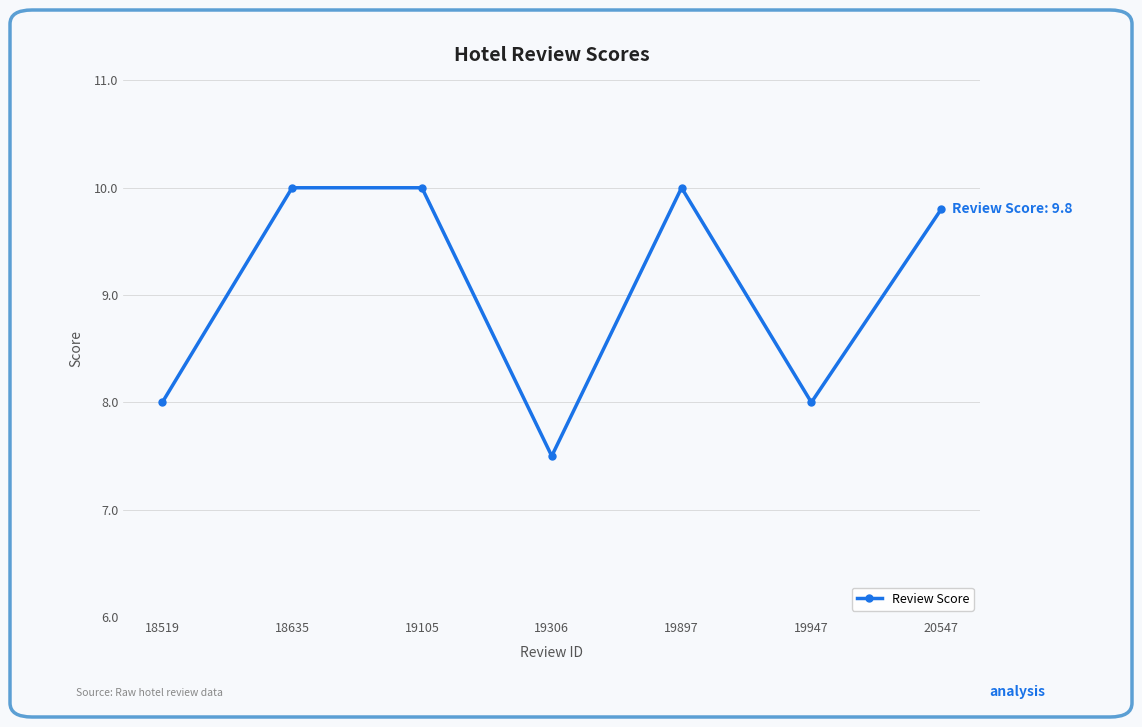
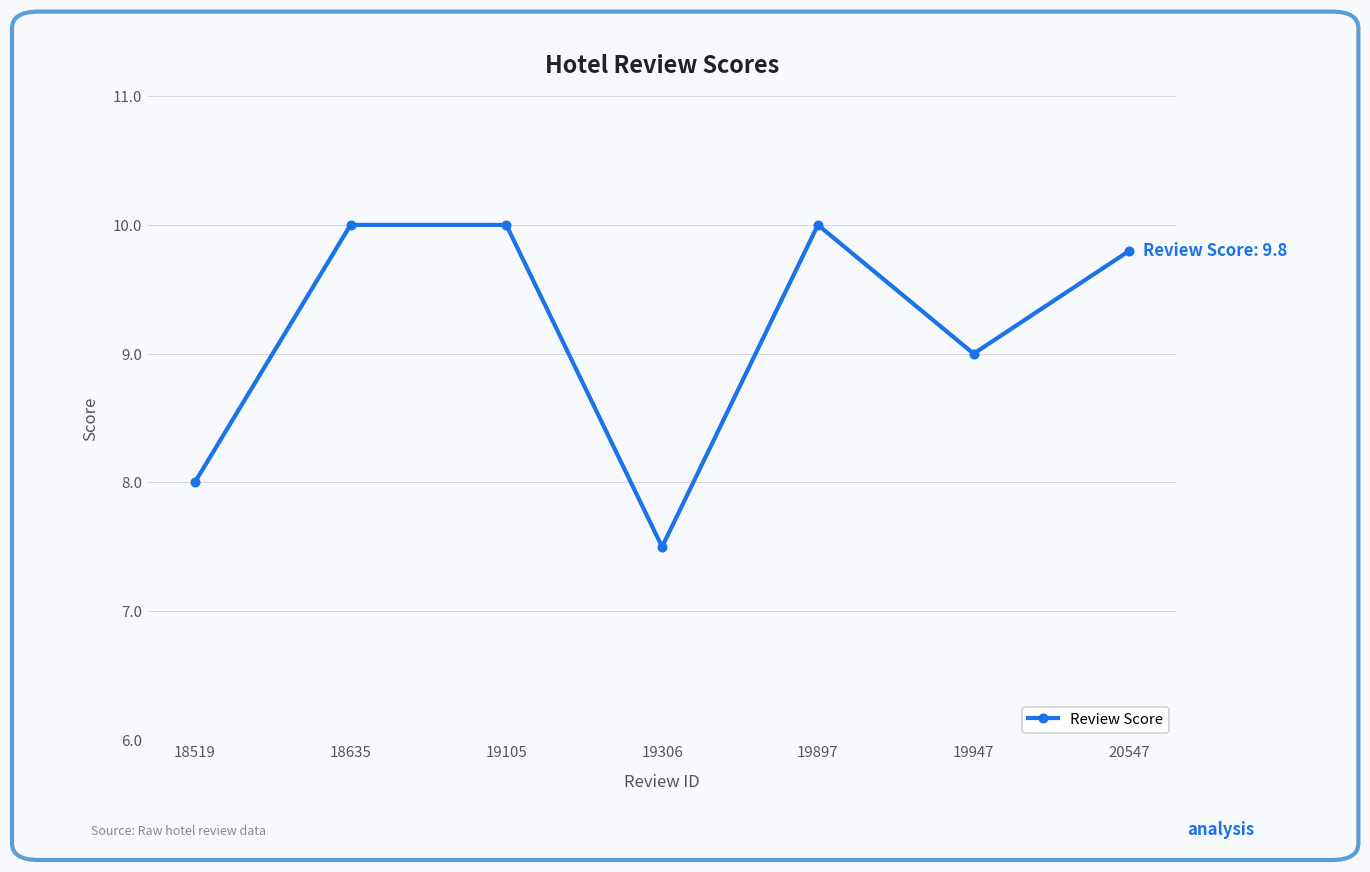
19947: 8 -> 9
